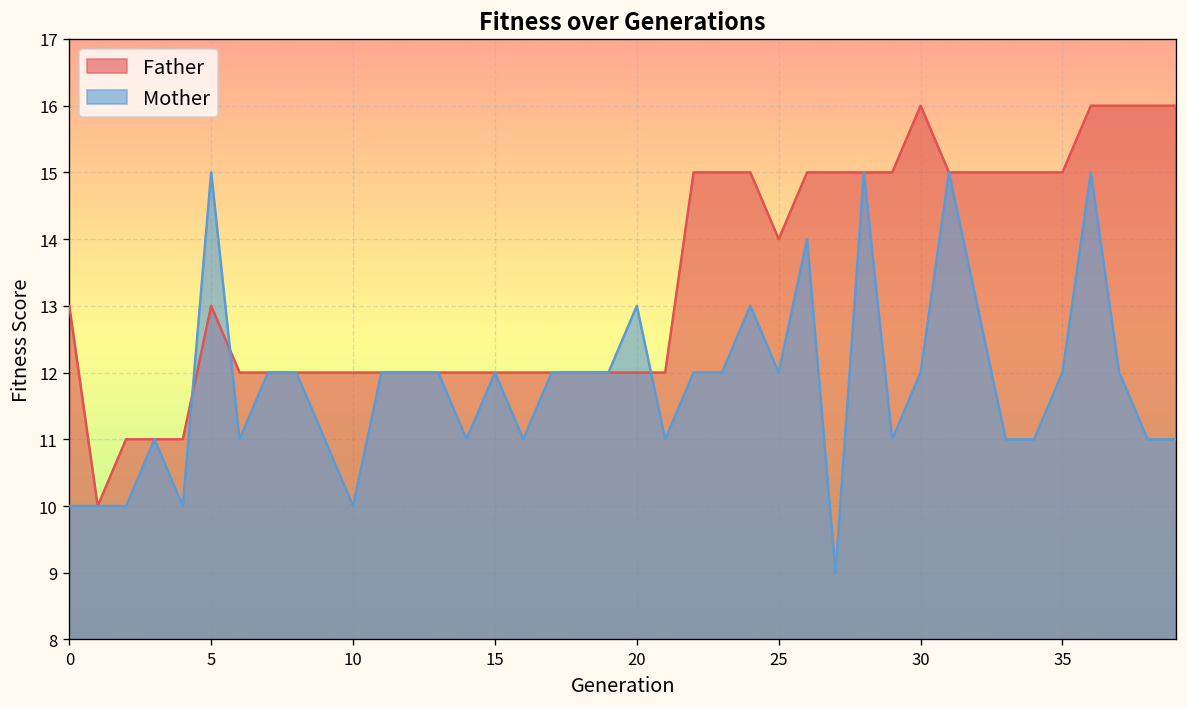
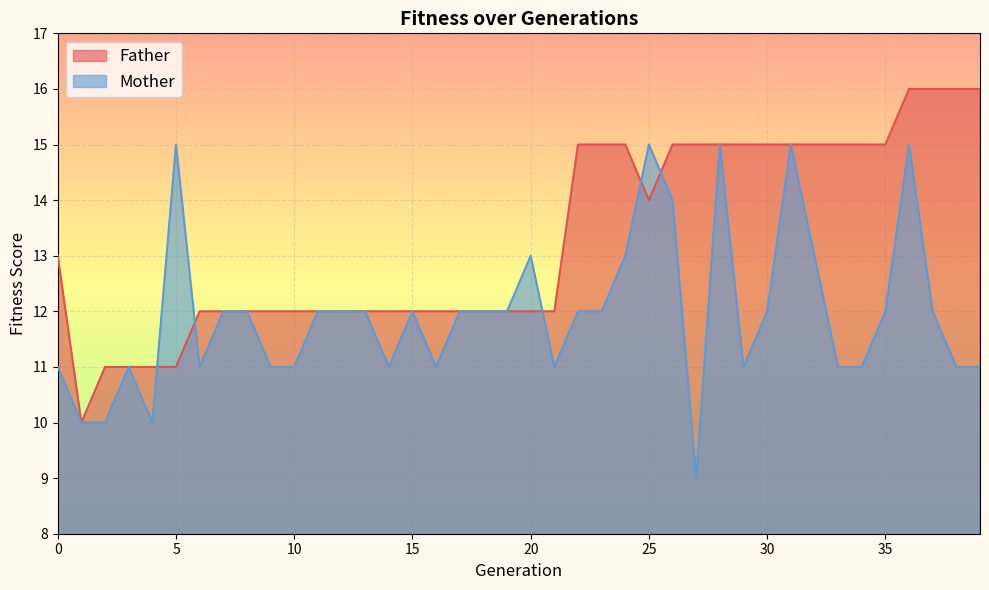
Mother, 0: 10 -> 11
Father, 5: 13 -> 11
Mother, 10: 10 -> 11
Mother, 25: 12 -> 15
Father, 30: 16 -> 15
